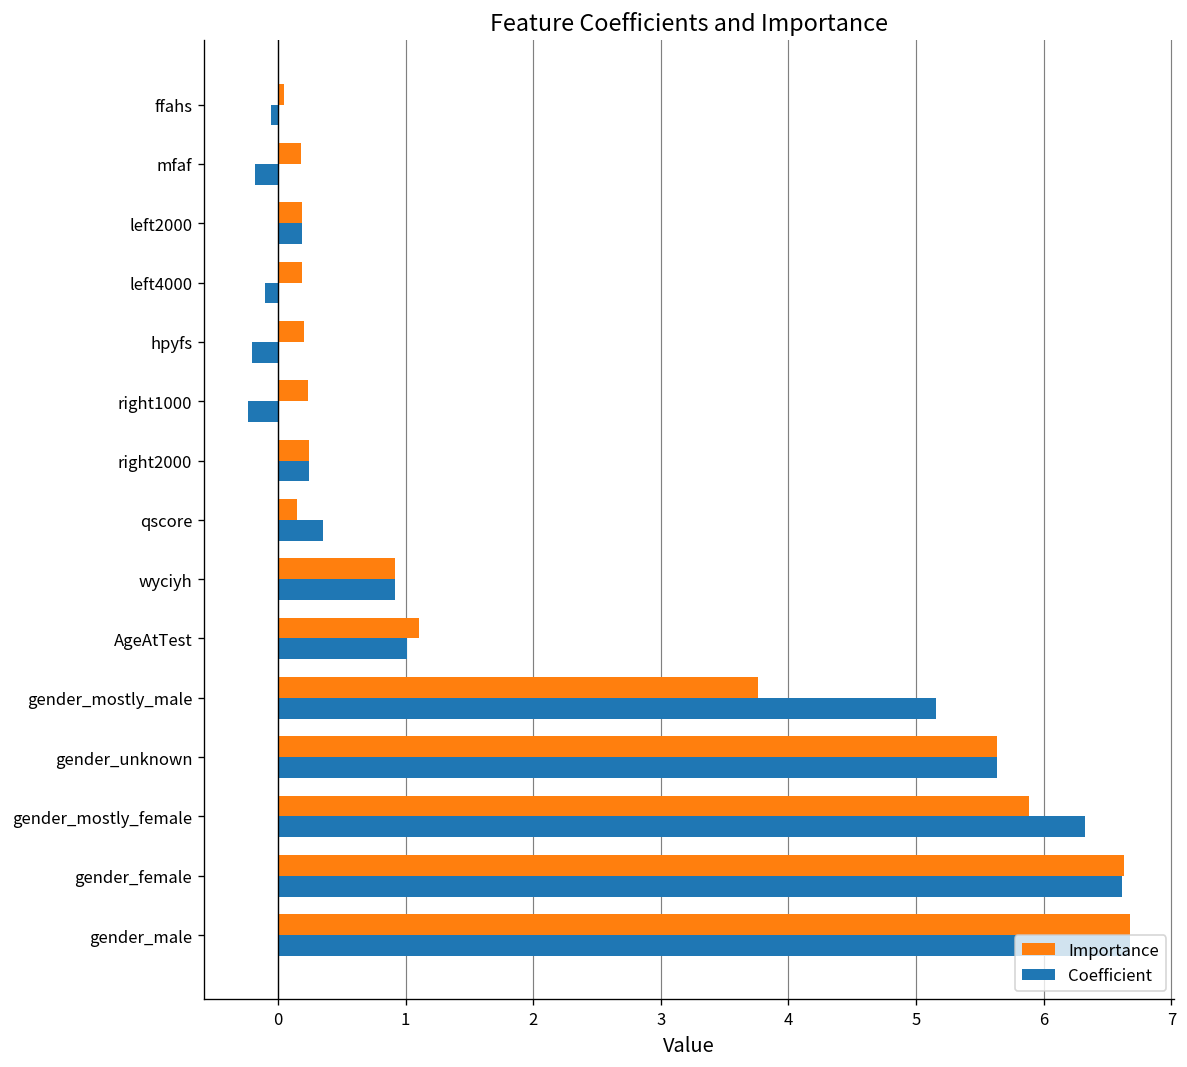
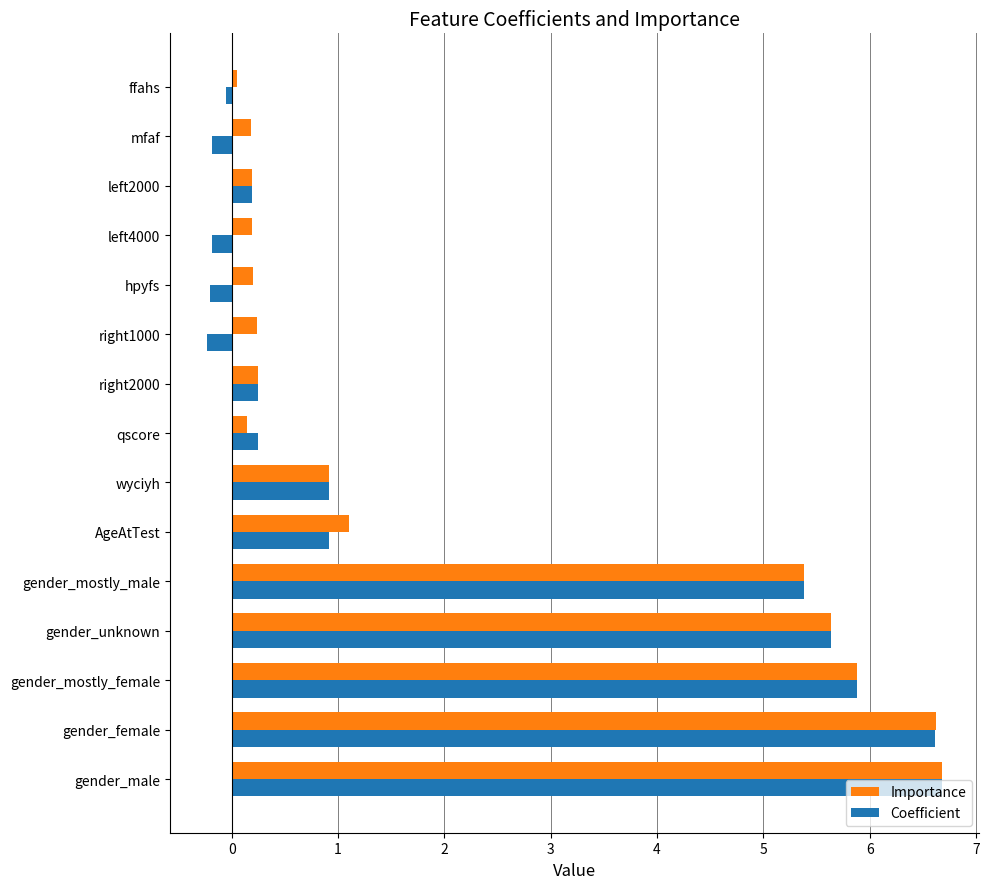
Coefficient, left4000: -0.10 -> -0.19
Coefficient, qscore: 0.35 -> 0.25
Coefficient, AgeAtTest: 1.01 -> 0.91
Importance, gender_mostly_male: 3.76 -> 5.38
Coefficient, gender_mostly_male: 5.16 -> 5.38
Coefficient, gender_mostly_female: 6.33 -> 5.88
